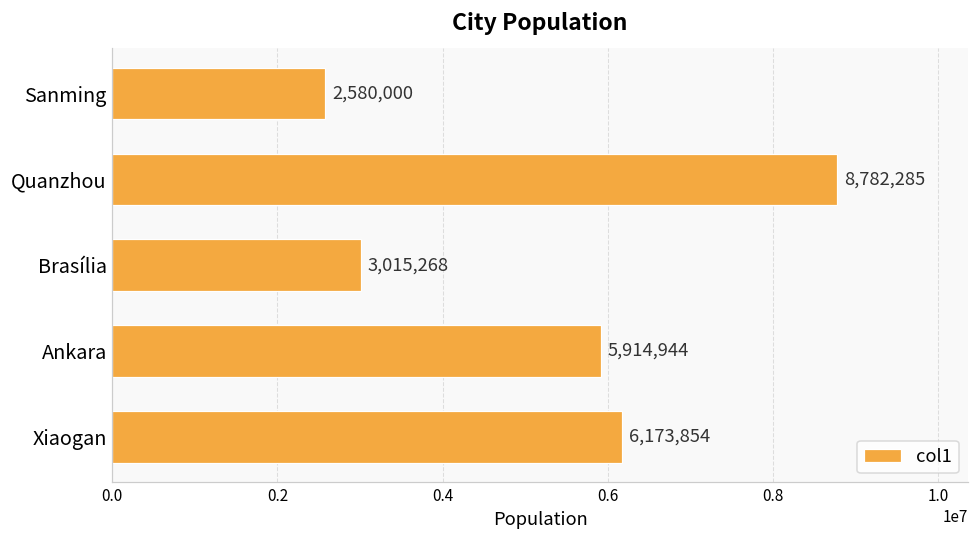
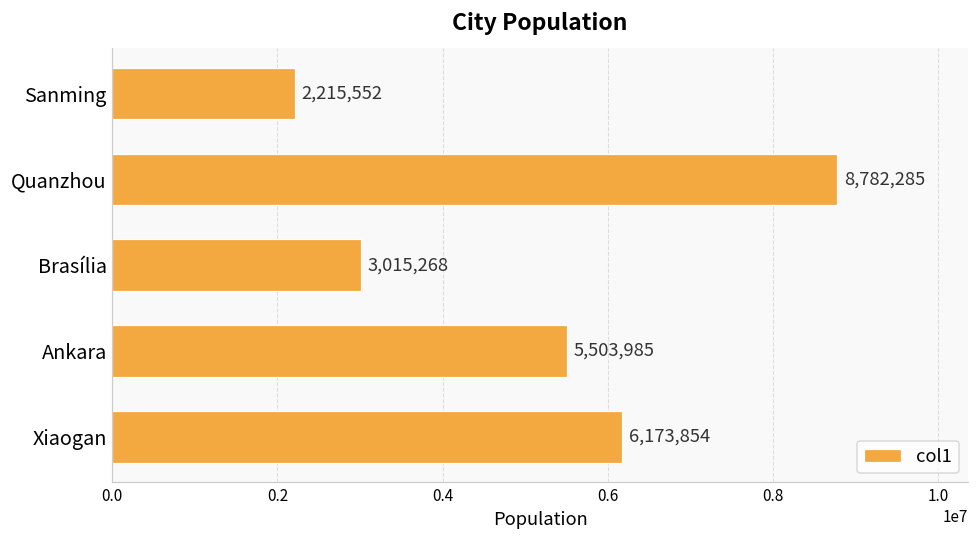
Sanming: 2,580,000 -> 2,215,552
Ankara: 5,914,944 -> 5,503,985
